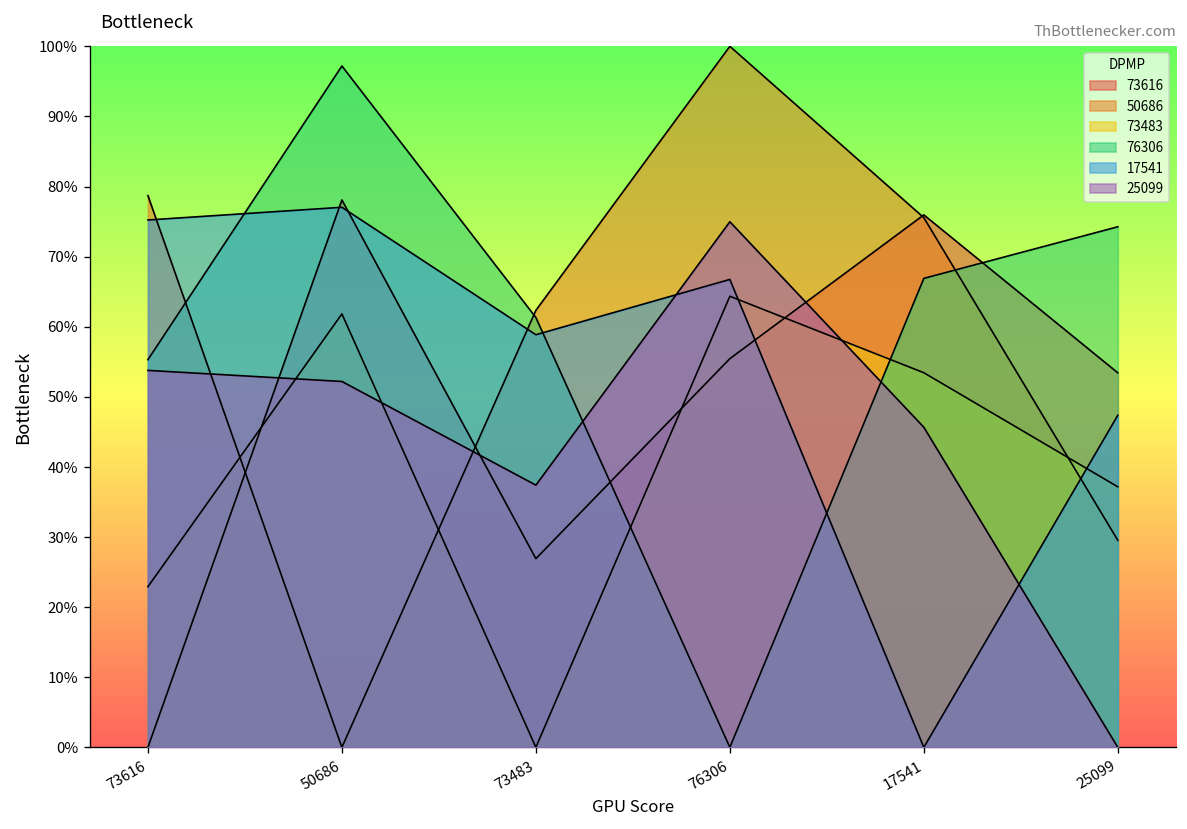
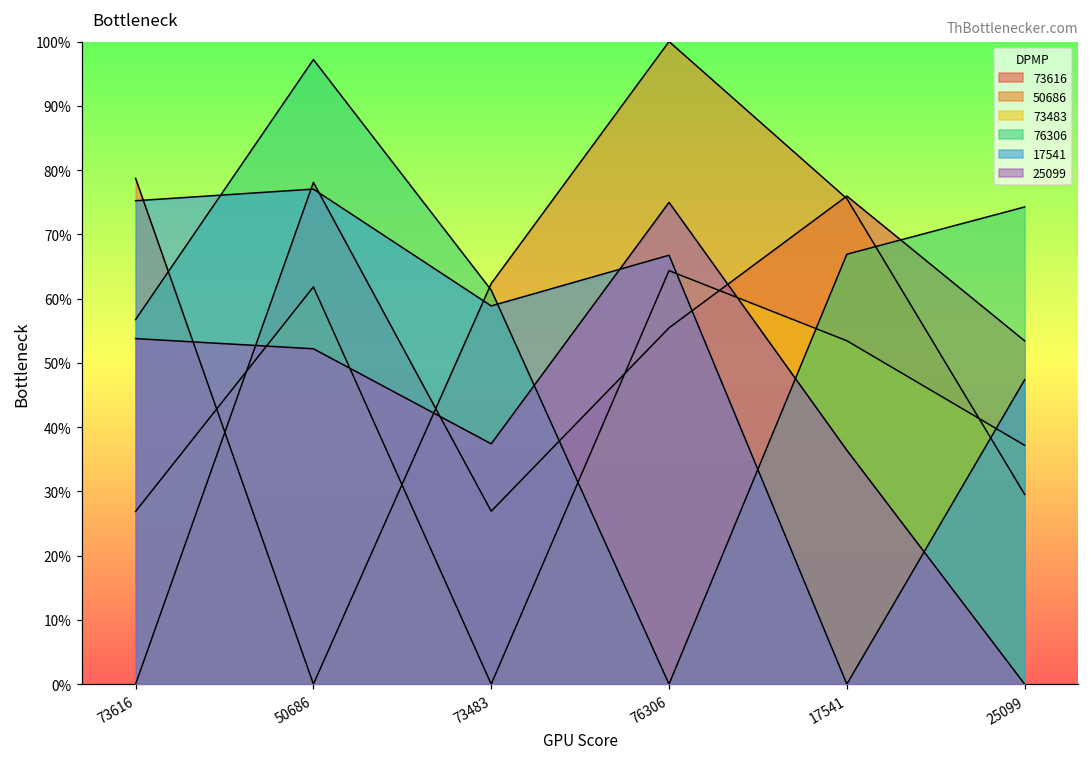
73483, 73616: 23% -> 27%
76306, 73616: 55% -> 57%
25099, 17541: 46% -> 36%
